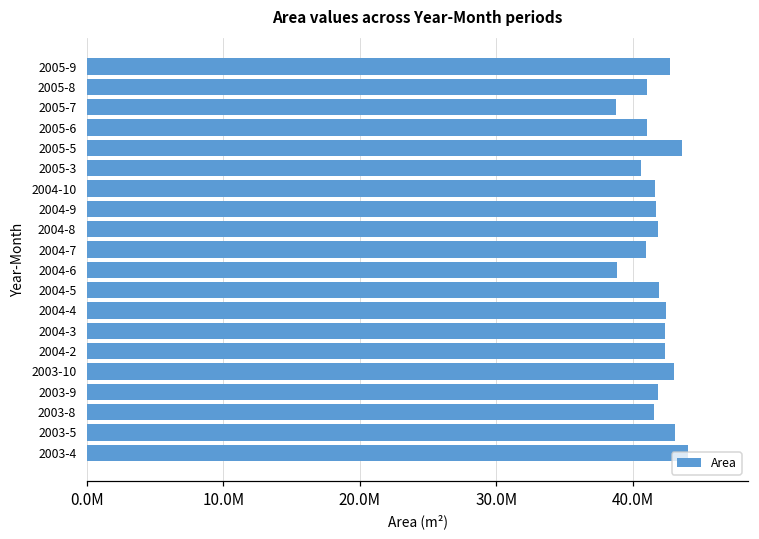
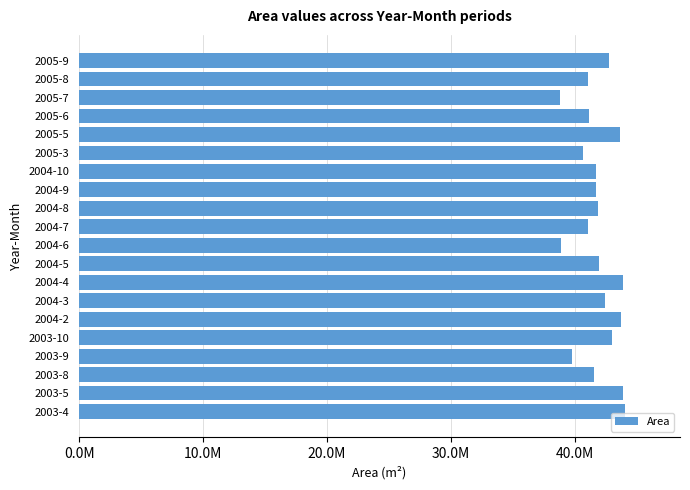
2004-4: 42500000 -> 43900000
2004-2: 42400000 -> 43700000
2003-9: 41900000 -> 39800000
2003-5: 43100000 -> 43800000
